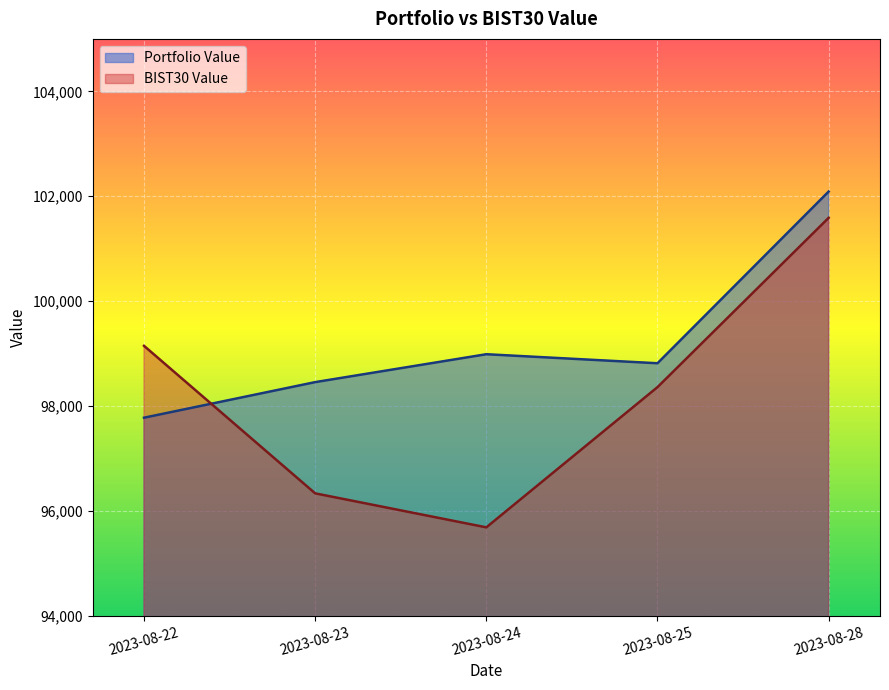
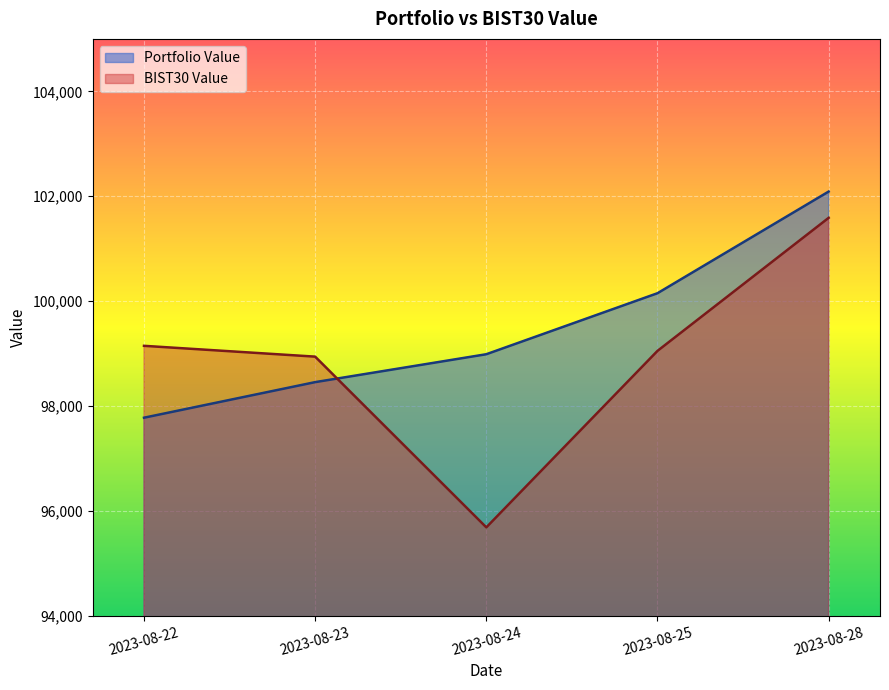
BIST30 Value, 2023-08-23: 96,300 -> 98,900
Portfolio Value, 2023-08-25: 98,800 -> 100,100
BIST30 Value, 2023-08-25: 98,400 -> 99,100
